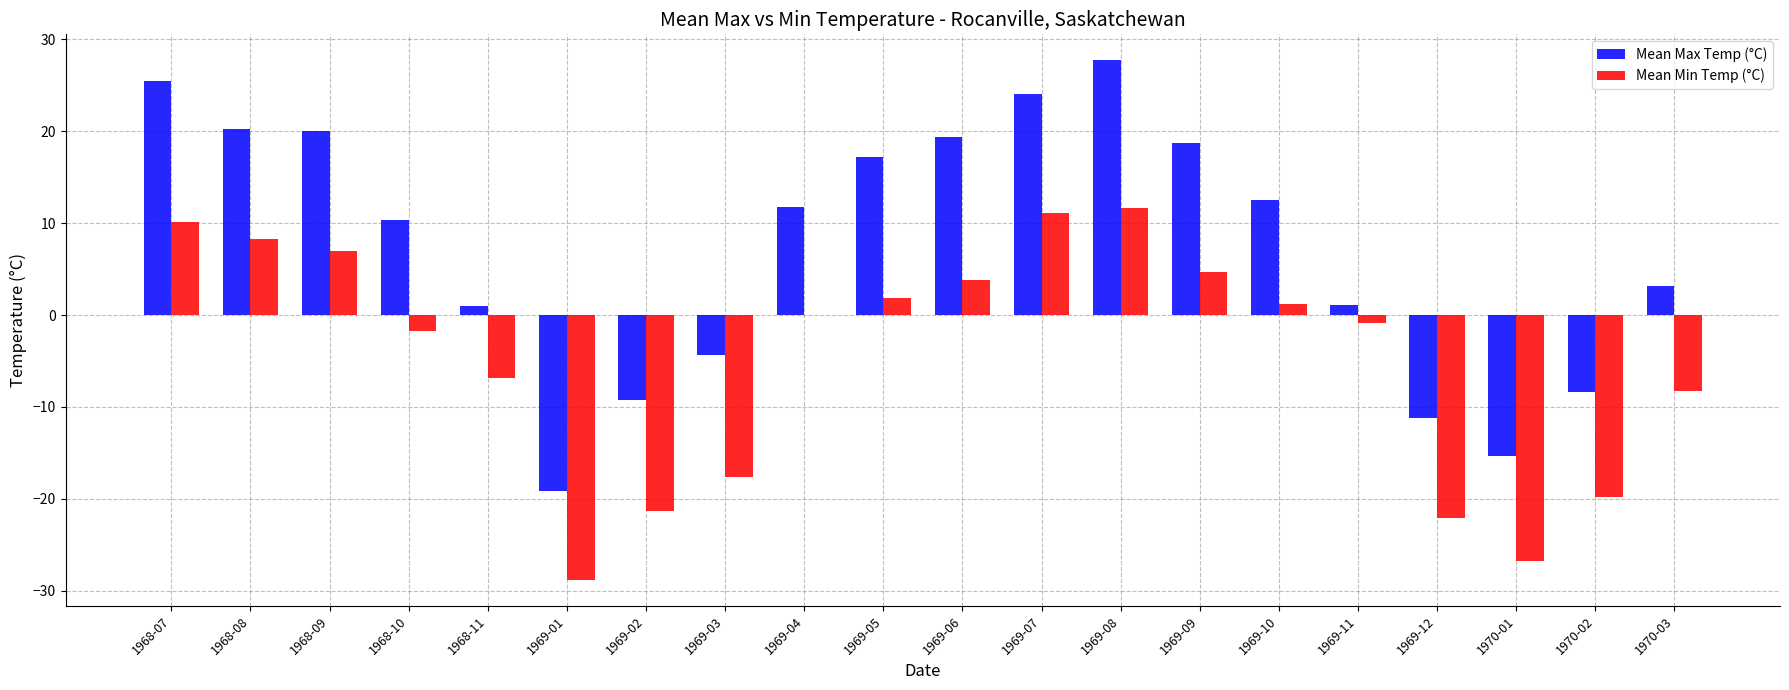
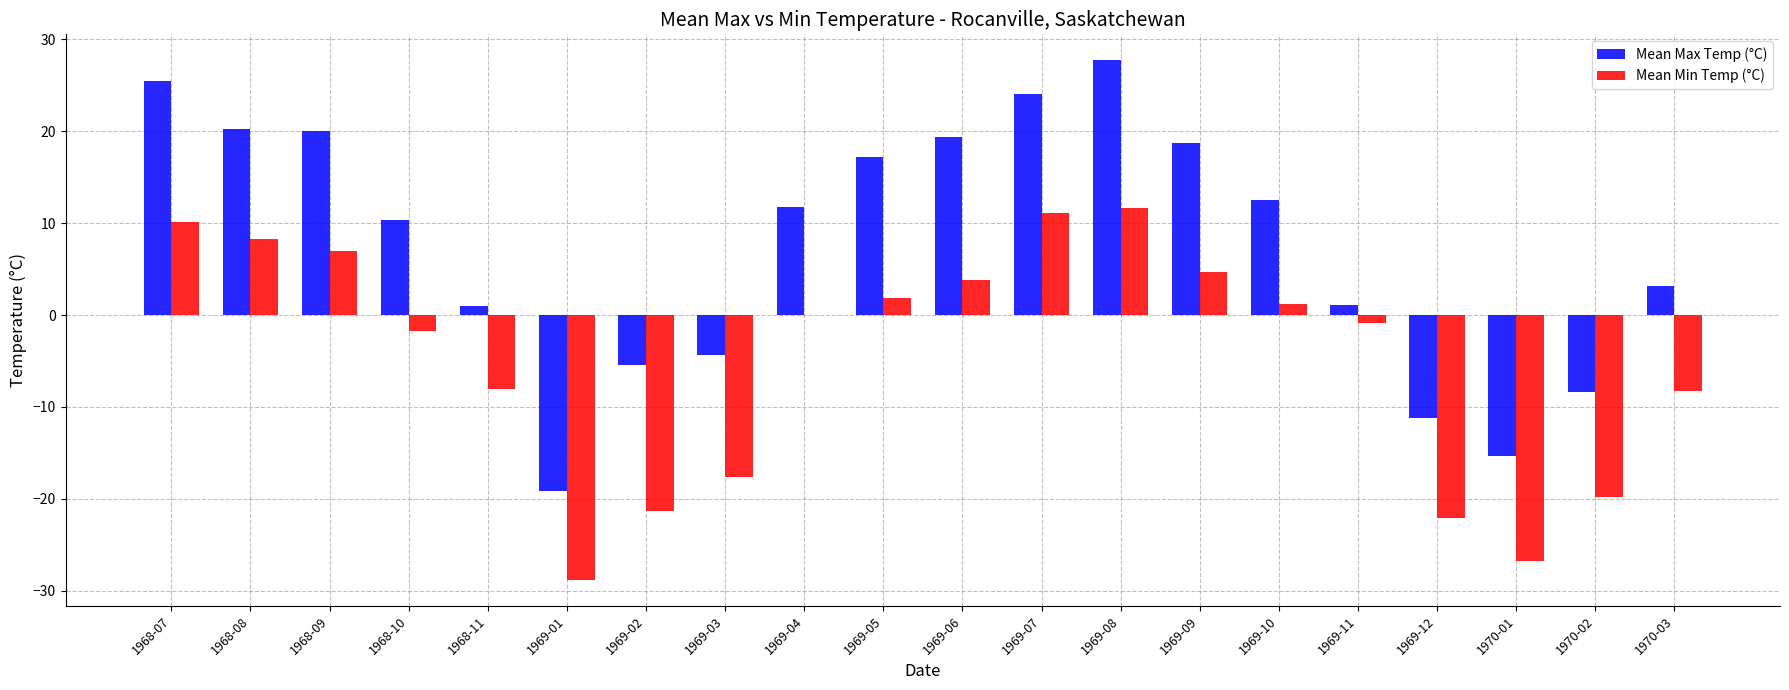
Mean Min Temp (°C), 1968-11: -7 -> -8
Mean Max Temp (°C), 1969-02: -9 -> -5
